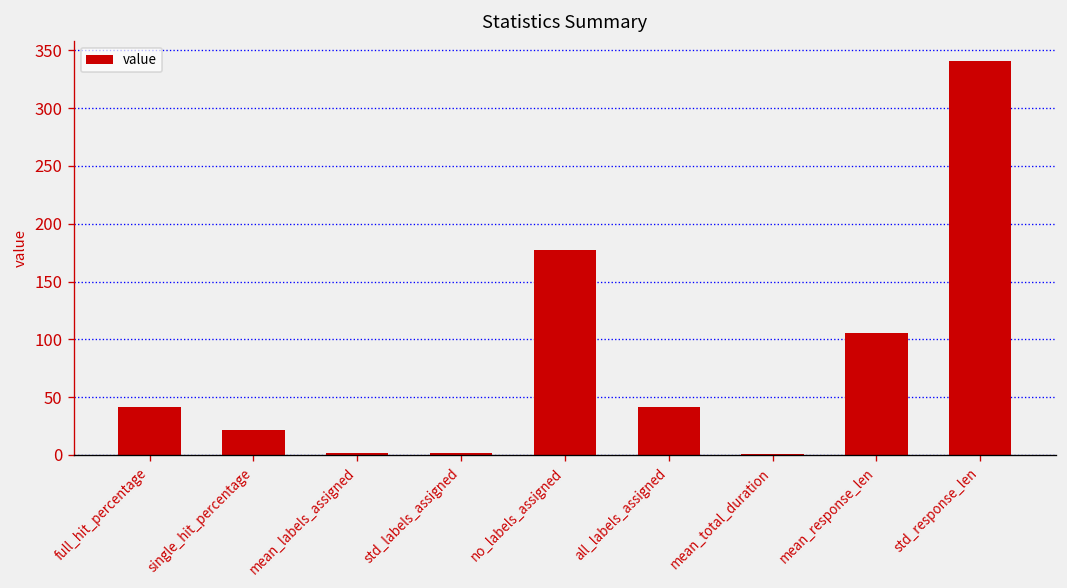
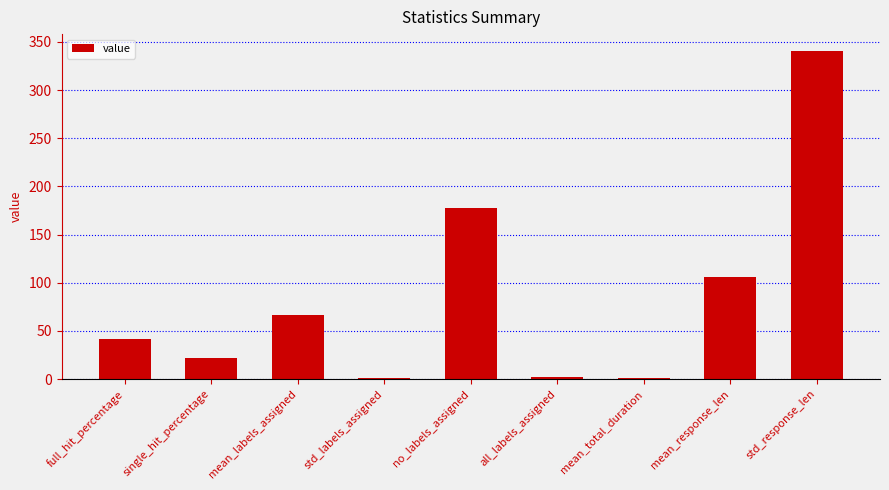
mean_labels_assigned: 0 -> 70
all_labels_assigned: 40 -> 0
